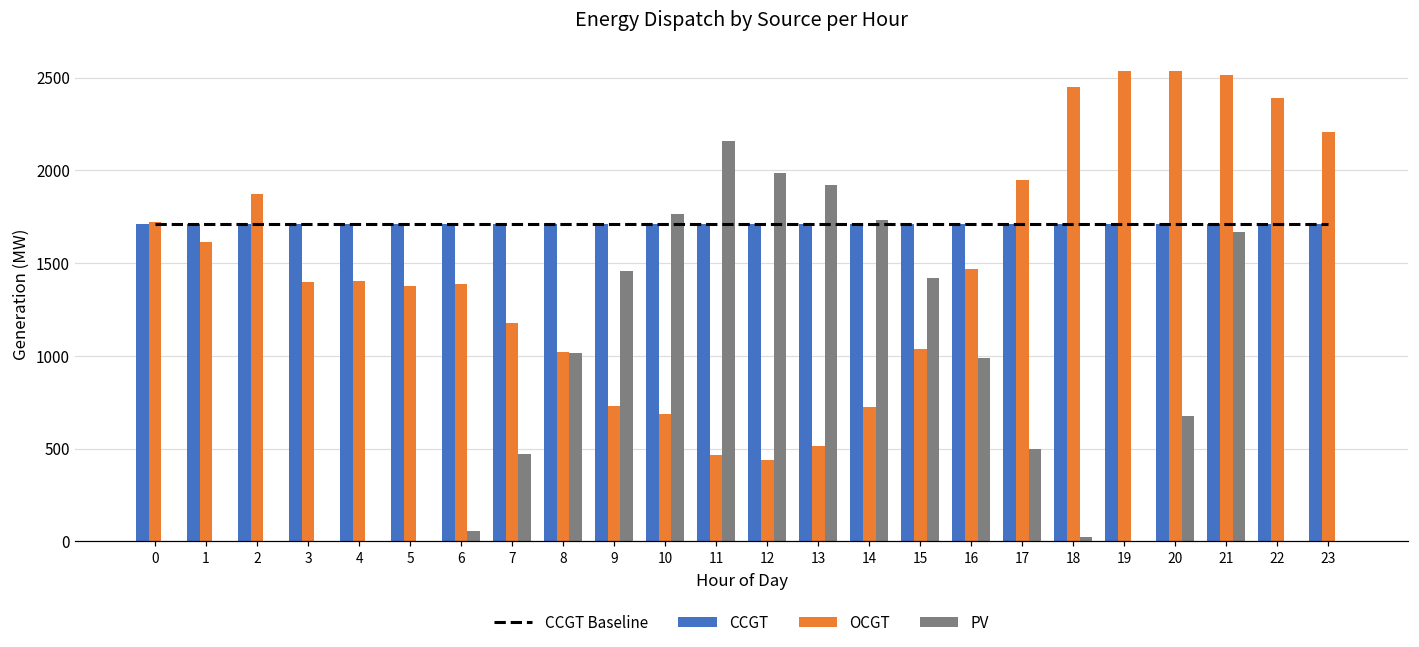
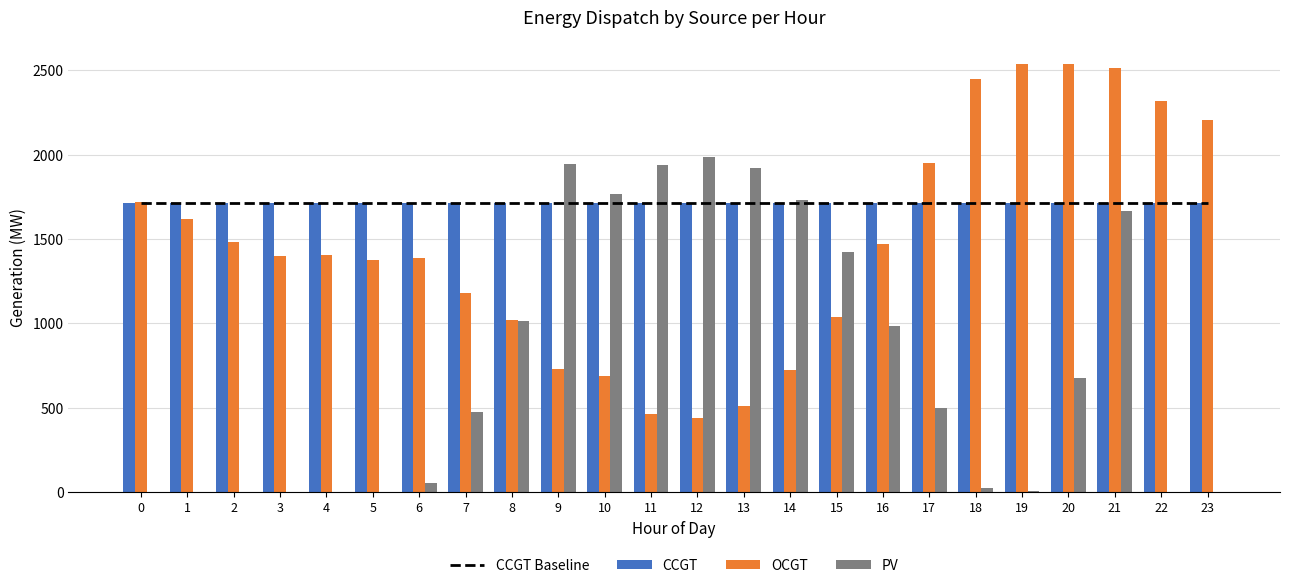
OCGT, 2: 1870 -> 1480
PV, 9: 1460 -> 1940
PV, 11: 2160 -> 1940
OCGT, 22: 2390 -> 2320
